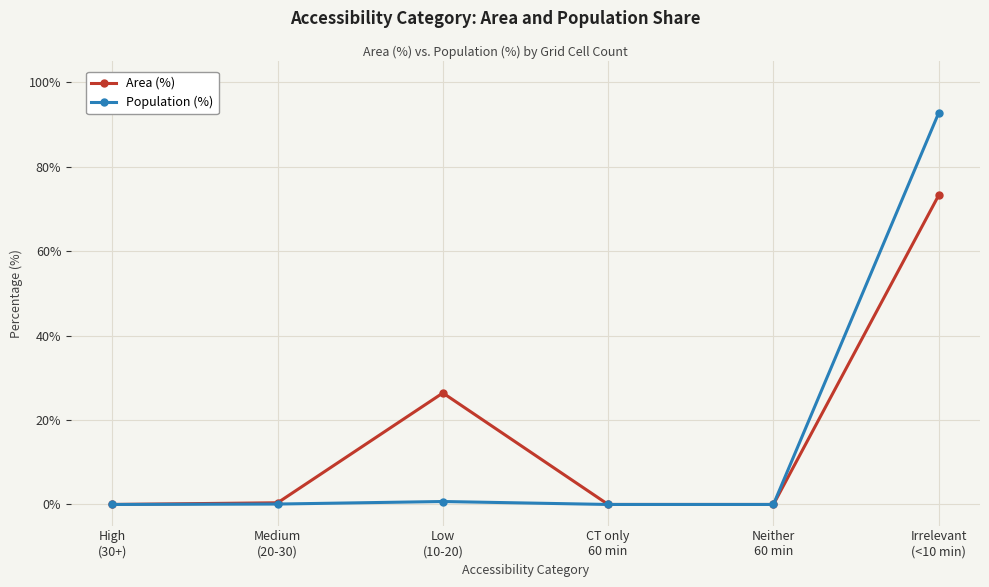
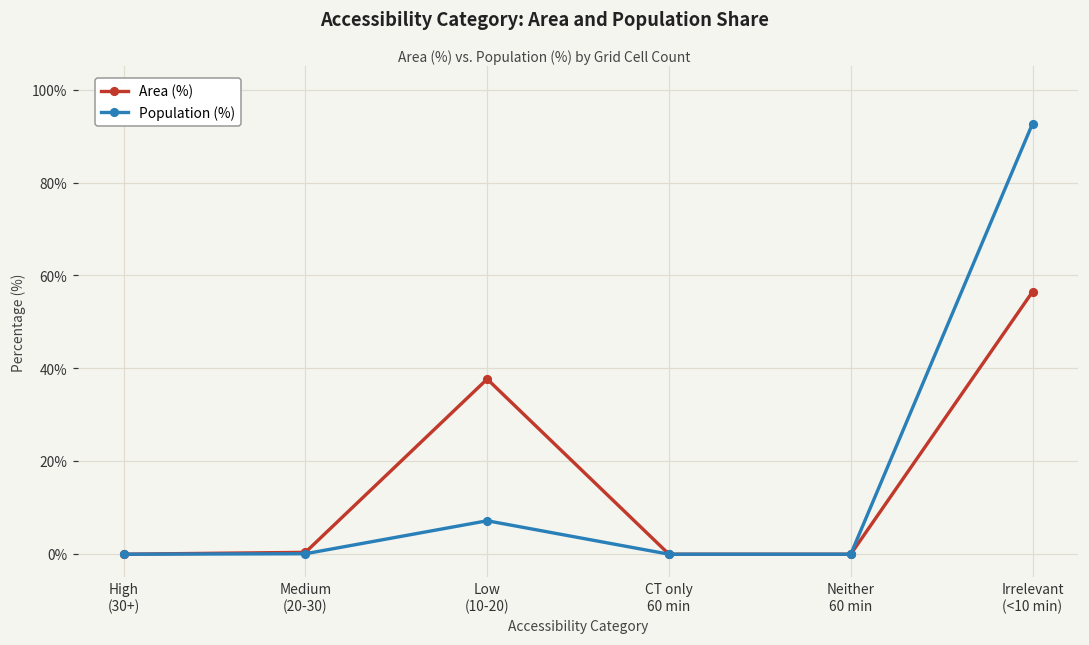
Area (%), Low (10-20): 26% -> 38%
Population (%), Low (10-20): 1% -> 7%
Area (%), Irrelevant (<10 min): 73% -> 57%
